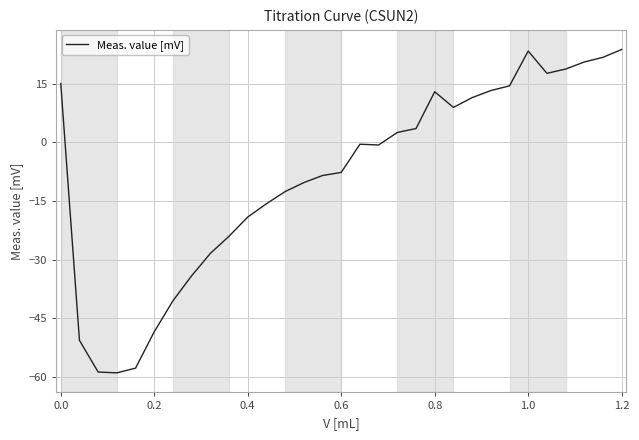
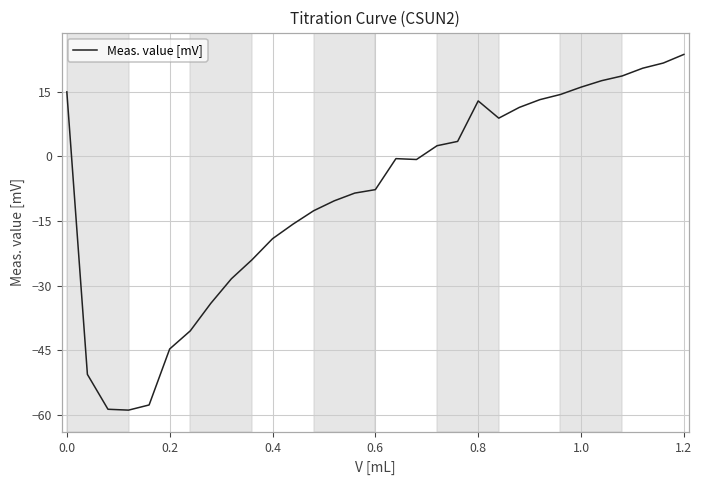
0.2: -48 -> -45
1.0: 23 -> 16
